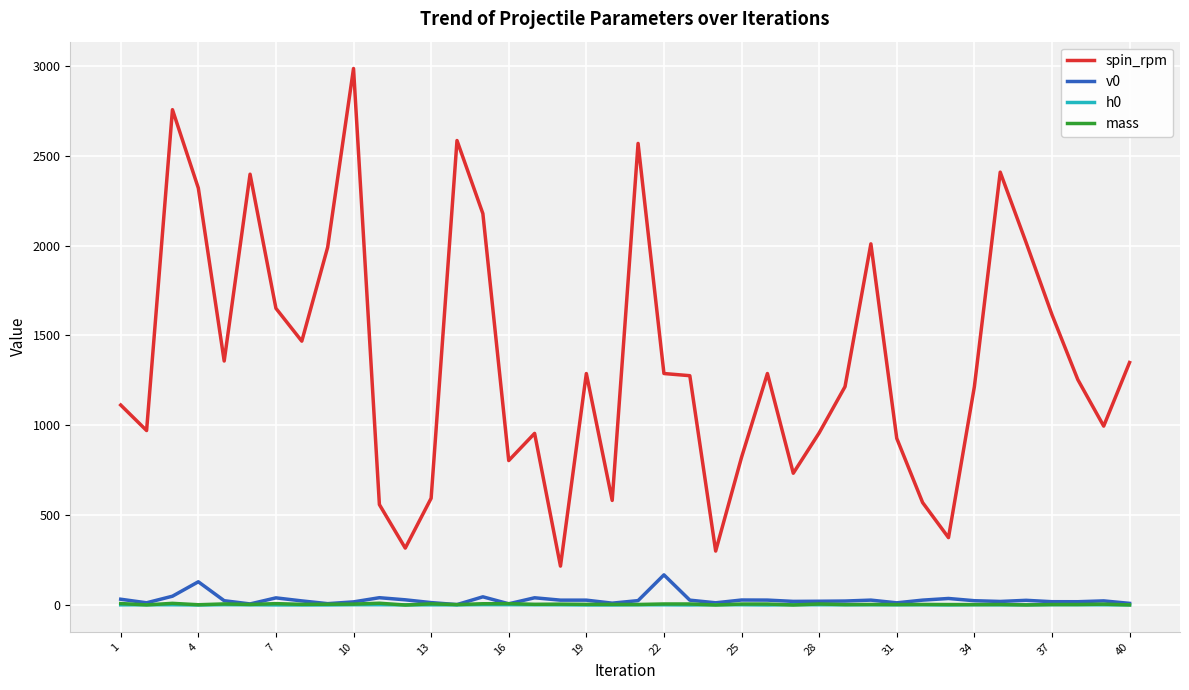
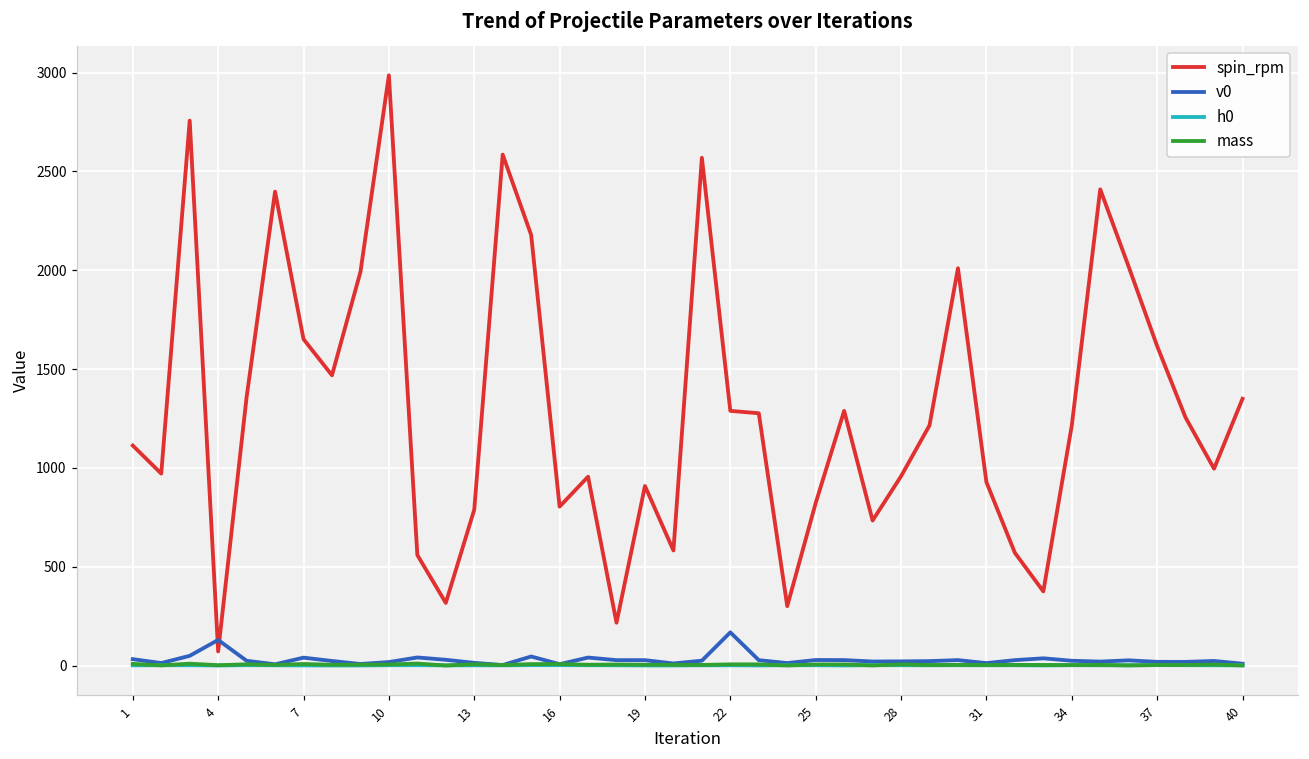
spin_rpm, 4: 2320 -> 70
spin_rpm, 13: 590 -> 790
spin_rpm, 19: 1290 -> 910
